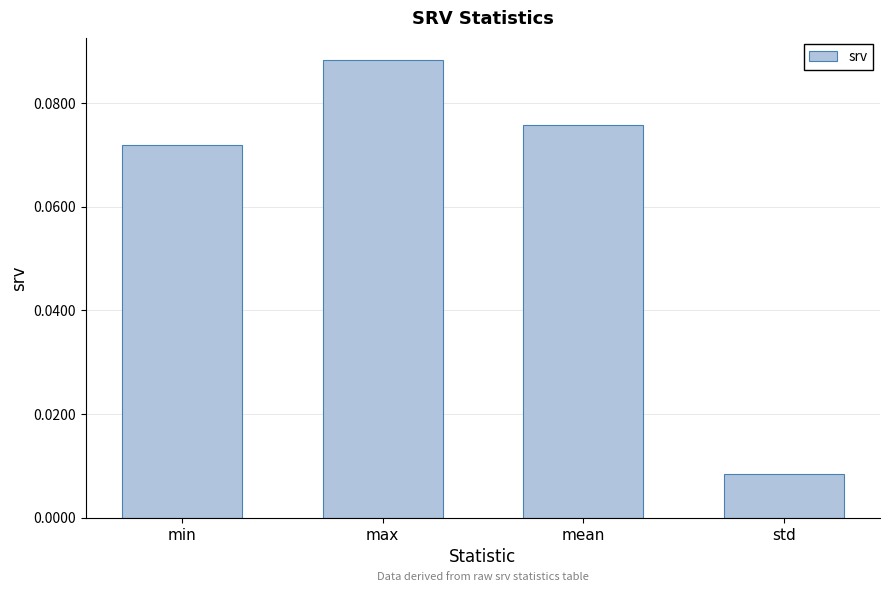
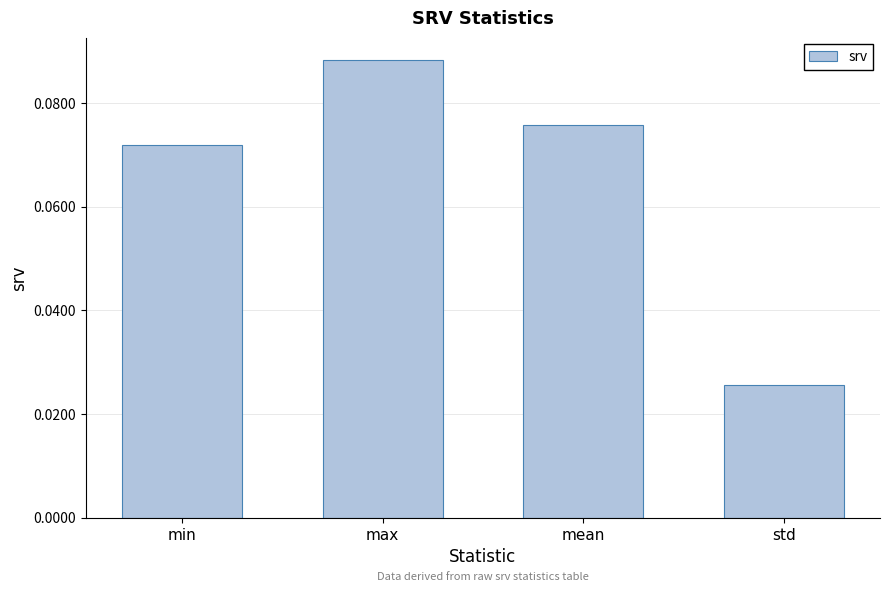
std: 0.008 -> 0.026
